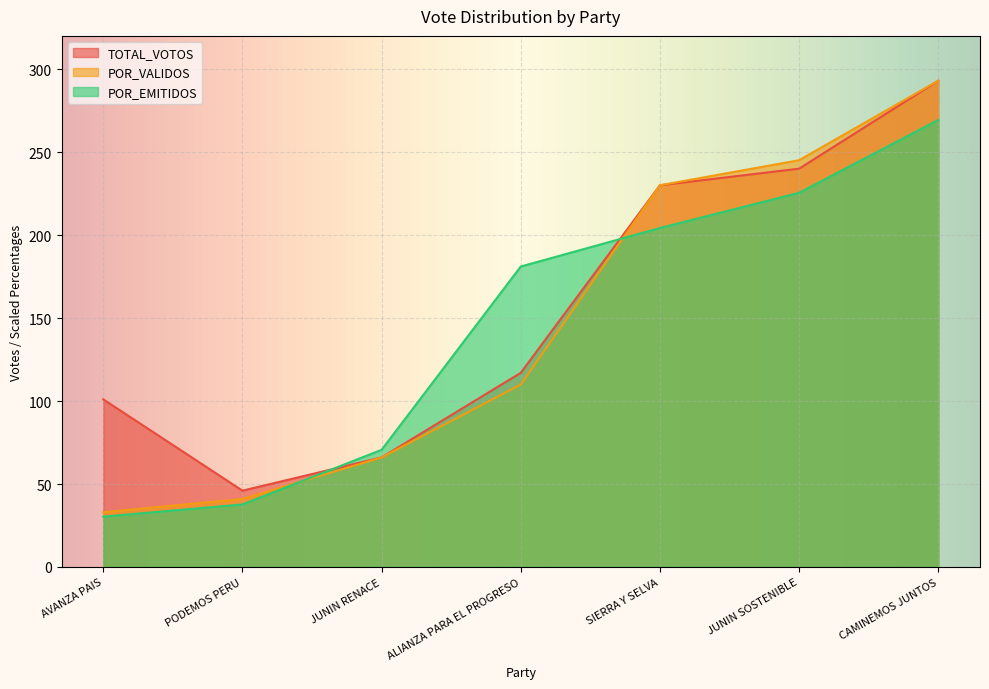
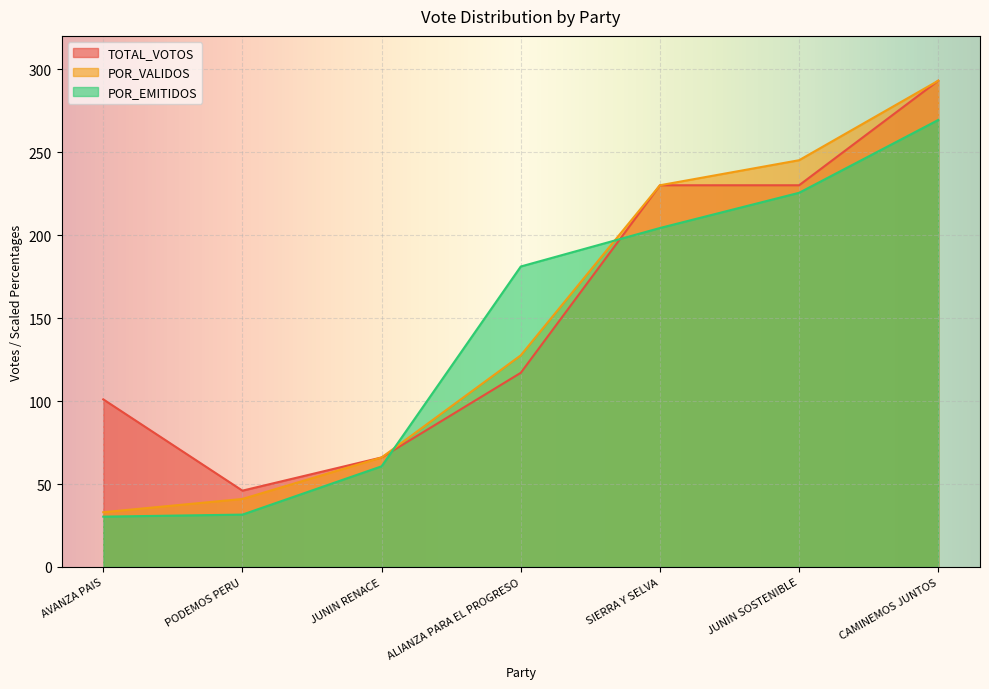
POR_EMITIDOS, PODEMOS PERU: 38 -> 32
POR_EMITIDOS, JUNIN RENACE: 71 -> 61
POR_VALIDOS, ALIANZA PARA EL PROGRESO: 110 -> 128
TOTAL_VOTOS, JUNIN SOSTENIBLE: 240 -> 230
